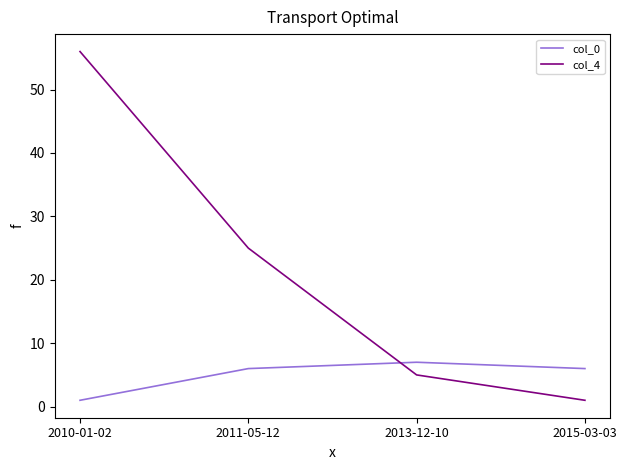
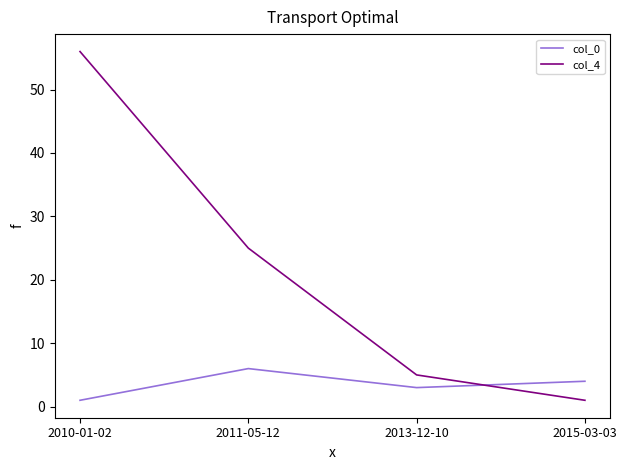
col_0, 2013-12-10: 7 -> 3
col_0, 2015-03-03: 6 -> 4
